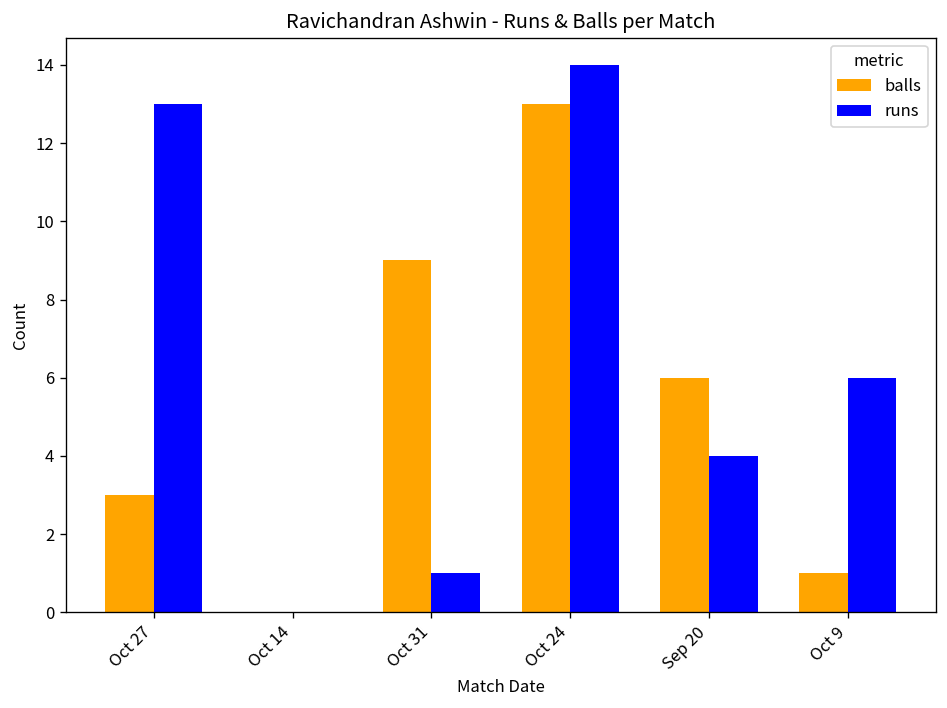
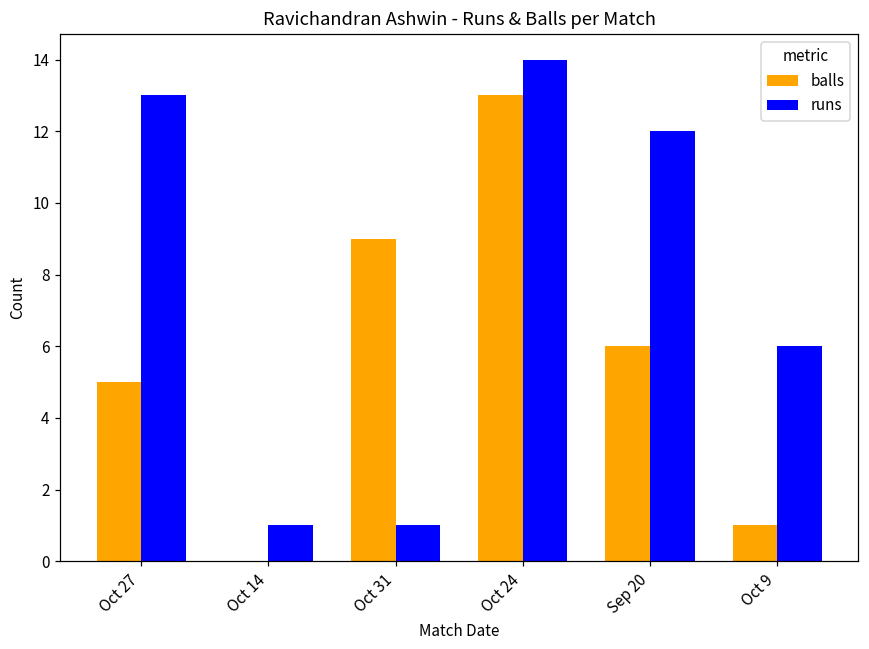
balls, Oct 27: 3 -> 5
runs, Oct 14: 0 -> 1
runs, Sep 20: 4 -> 12
